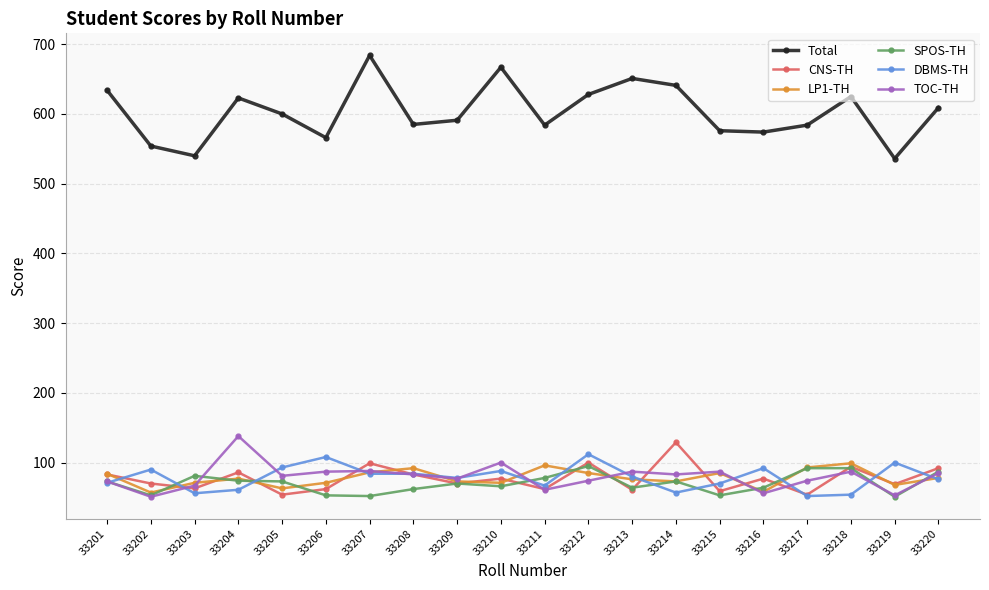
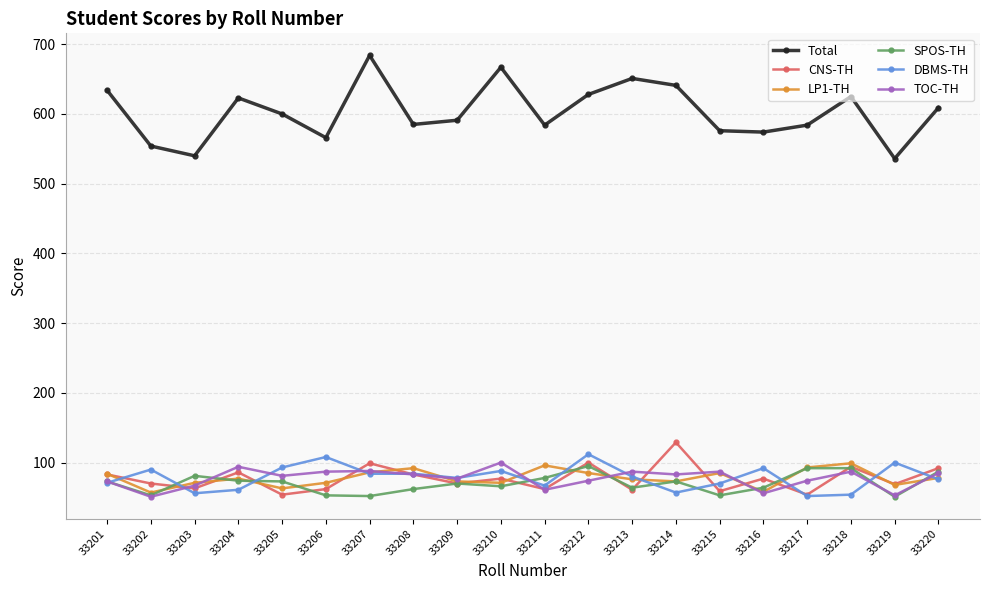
TOC-TH, 33204: 140 -> 90
